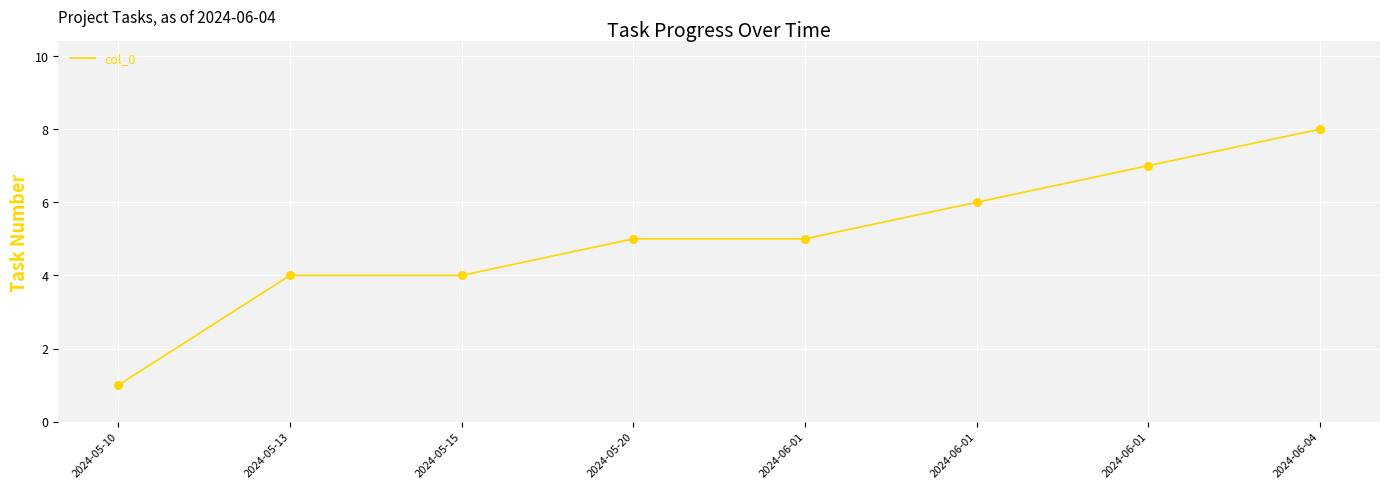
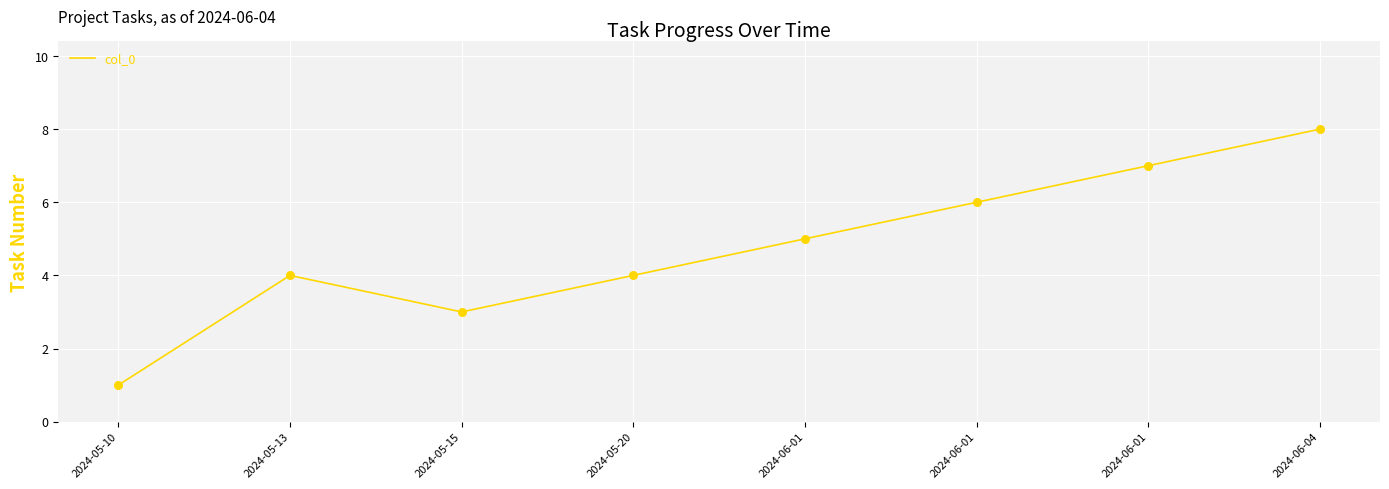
2024-05-15: 4 -> 3
2024-05-20: 5 -> 4
